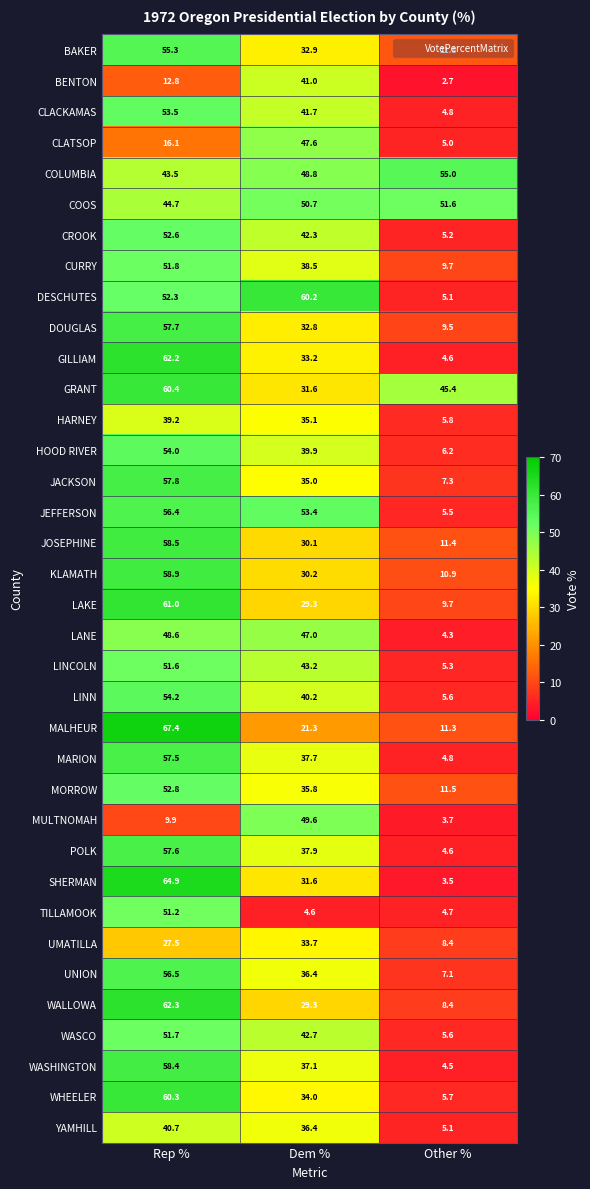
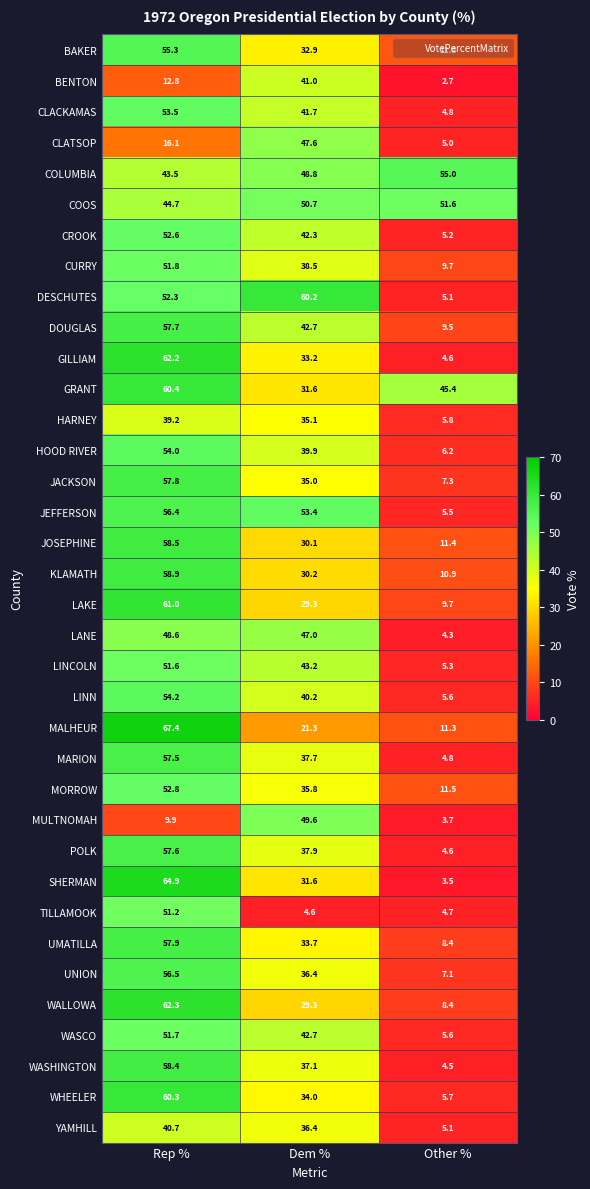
DOUGLAS, Dem %: 32.8 -> 42.7
UMATILLA, Rep %: 27.5 -> 57.9
